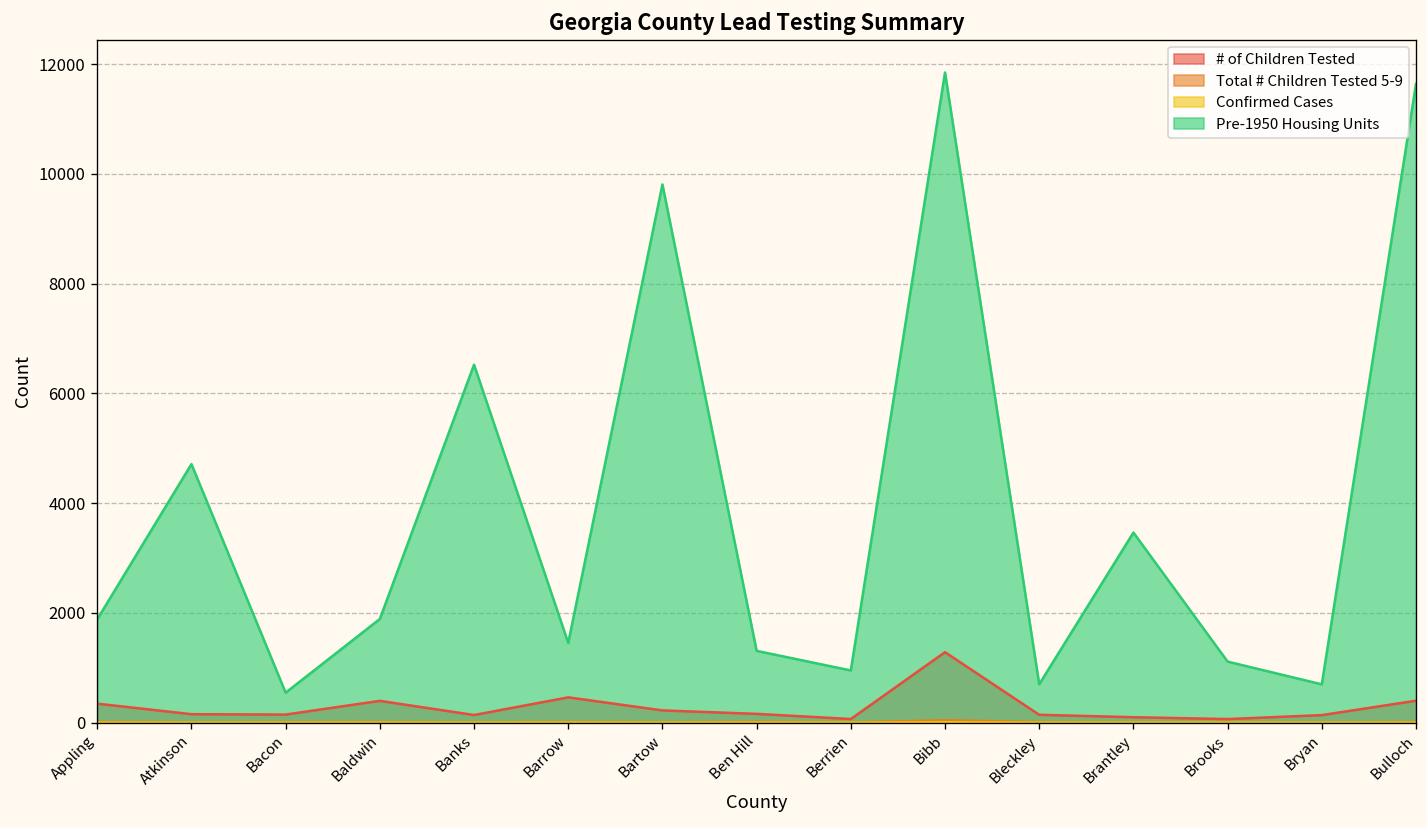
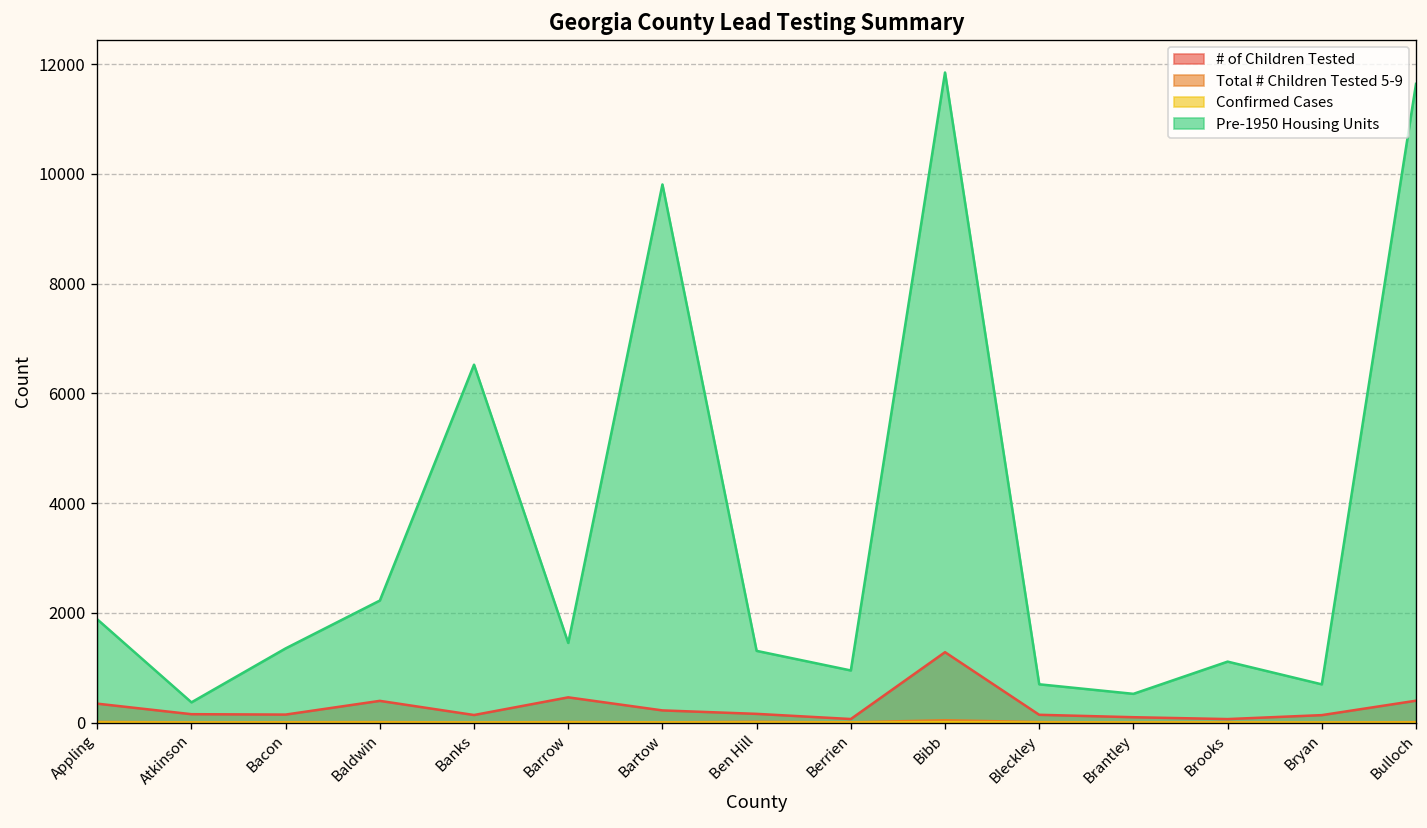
Pre-1950 Housing Units, Atkinson: 4700 -> 400
Pre-1950 Housing Units, Bacon: 500 -> 1400
Pre-1950 Housing Units, Baldwin: 1900 -> 2200
Pre-1950 Housing Units, Brantley: 3500 -> 500
